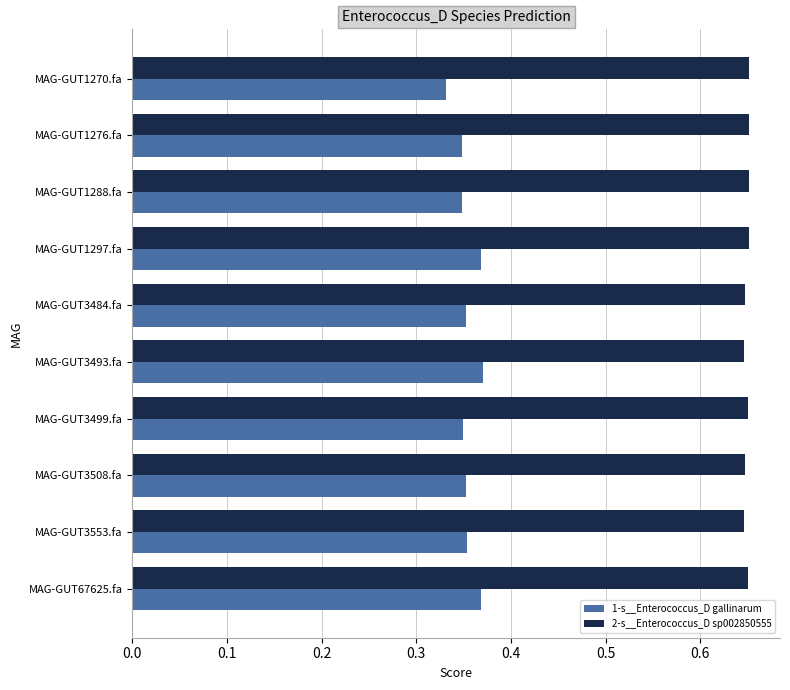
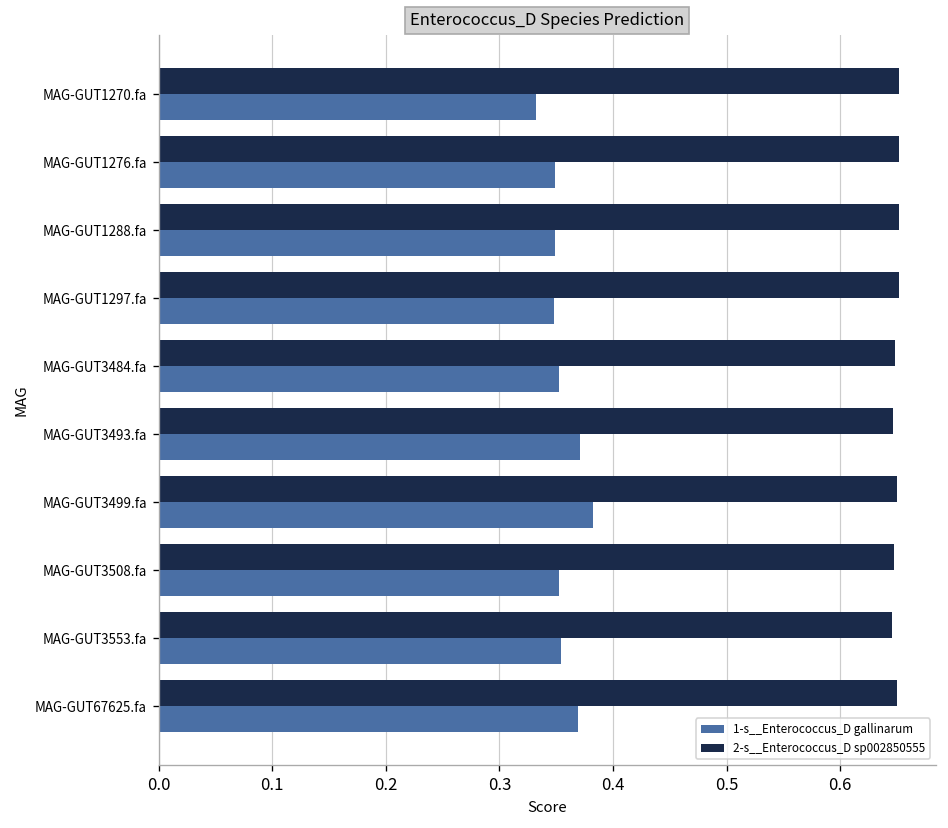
1-s__Enterococcus_D gallinarum, MAG-GUT1297.fa: 0.37 -> 0.35
1-s__Enterococcus_D gallinarum, MAG-GUT3499.fa: 0.35 -> 0.38
